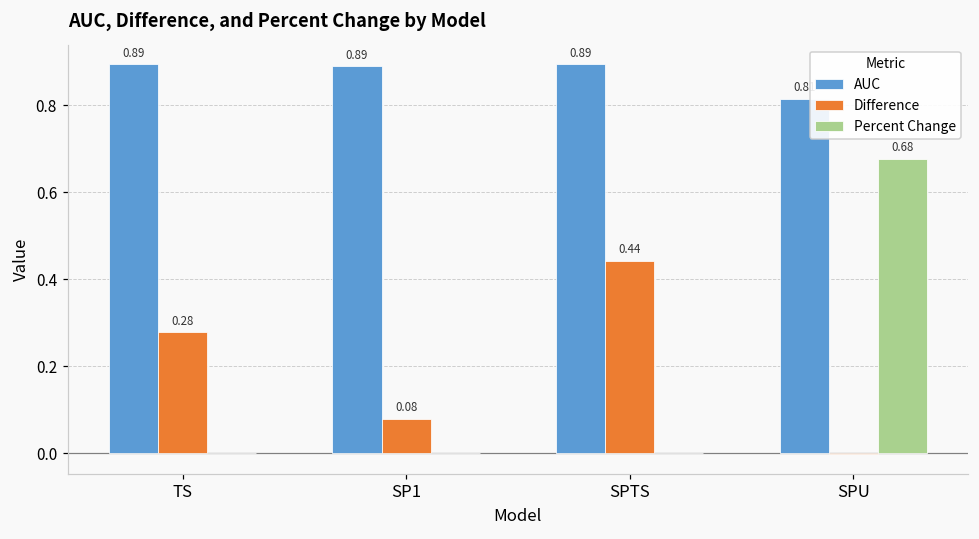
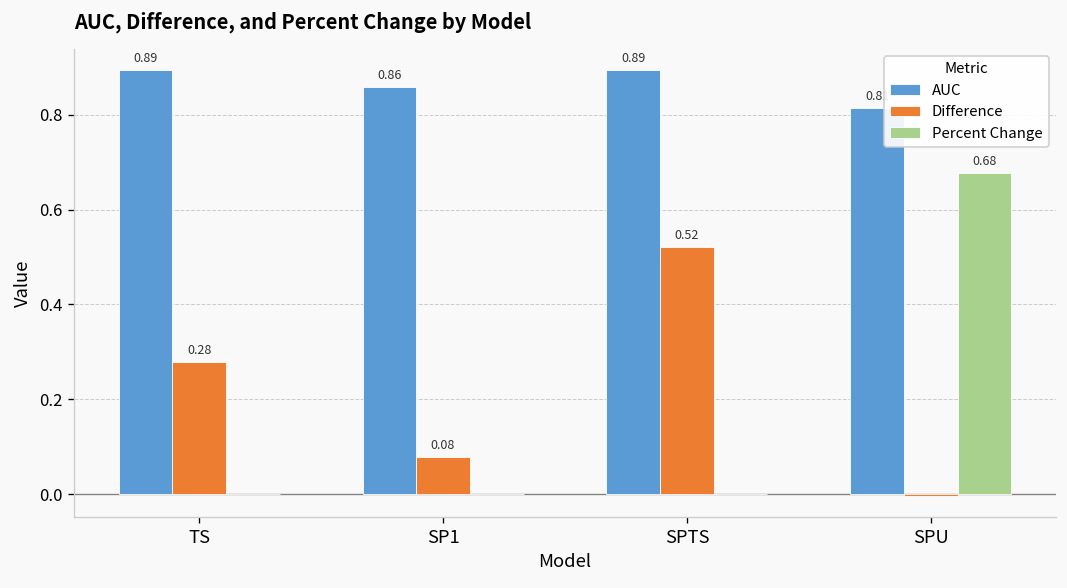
AUC, SP1: 0.89 -> 0.86
Difference, SPTS: 0.44 -> 0.52
